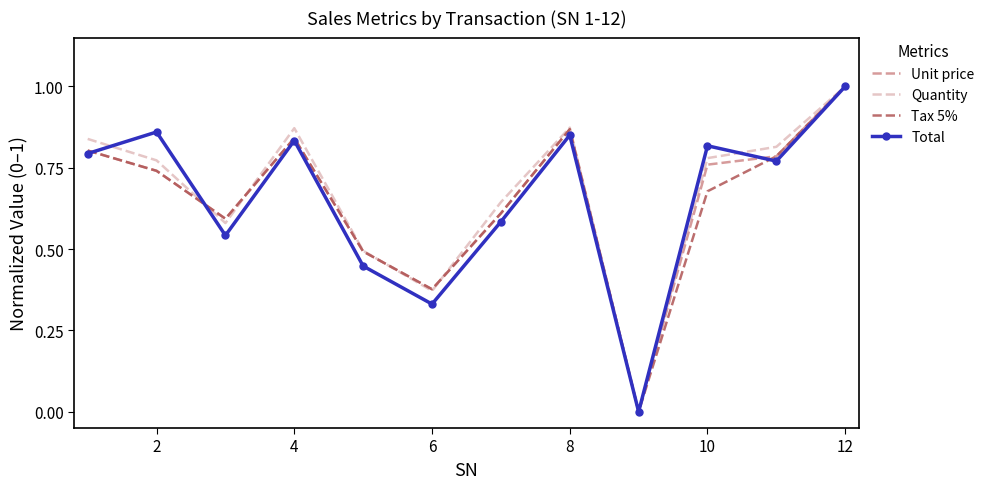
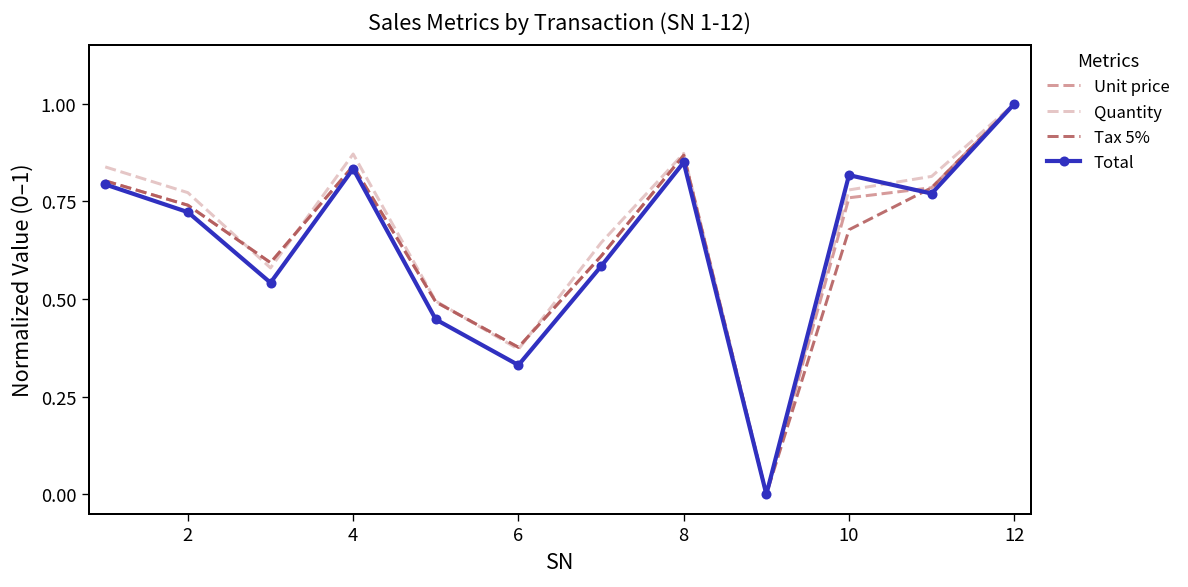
Total, 2: 0.86 -> 0.72
